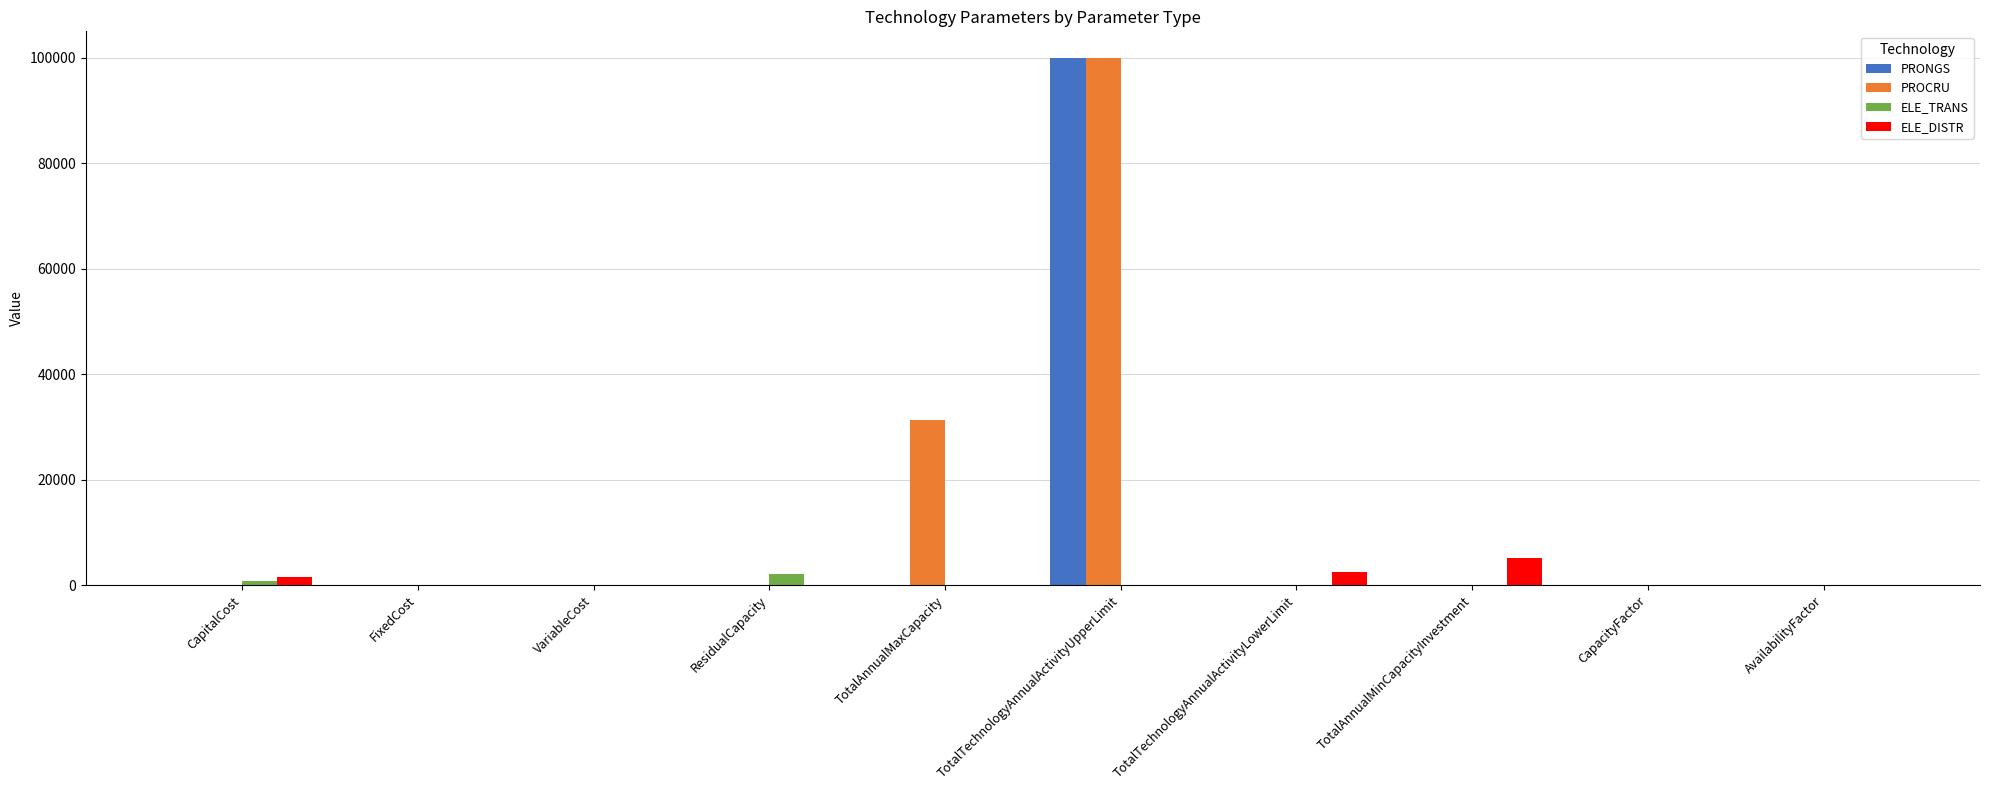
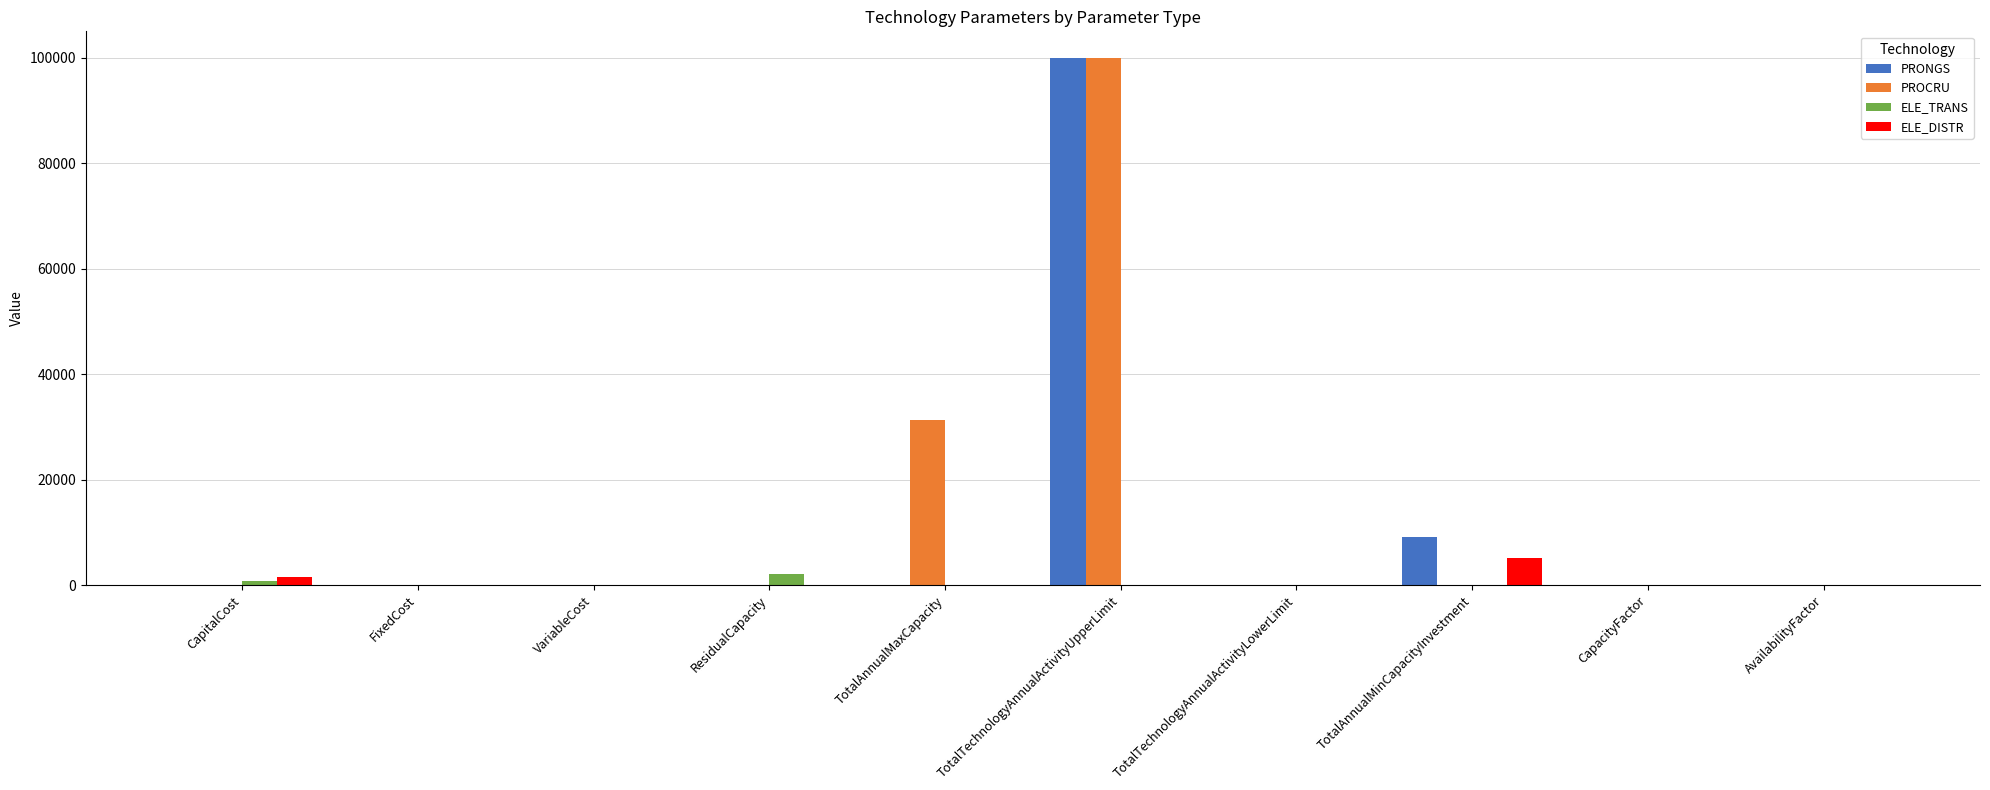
ELE_DISTR, TotalTechnologyAnnualActivityLowerLimit: 2000 -> 0
PRONGS, TotalAnnualMinCapacityInvestment: 0 -> 9000
